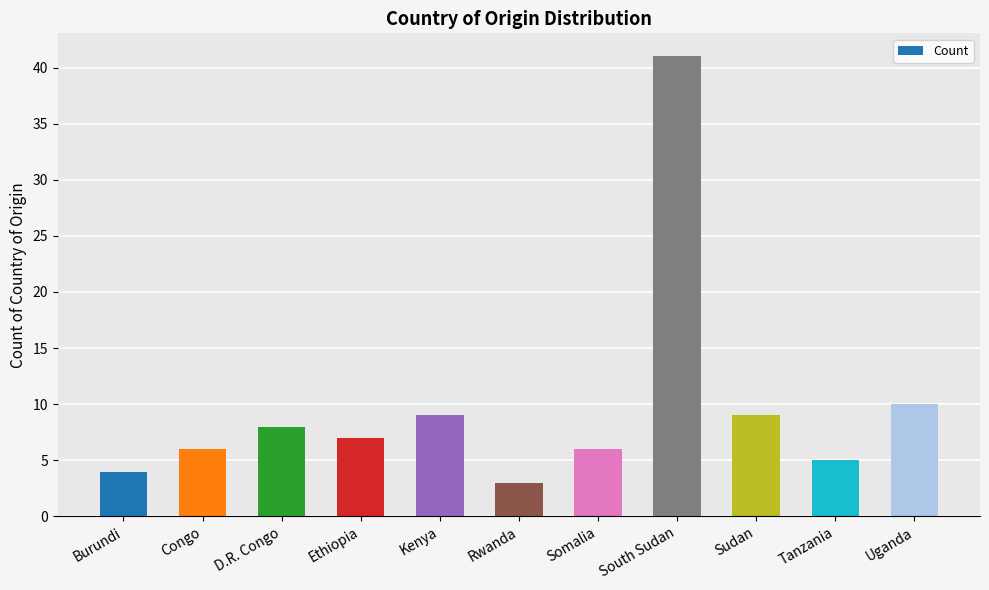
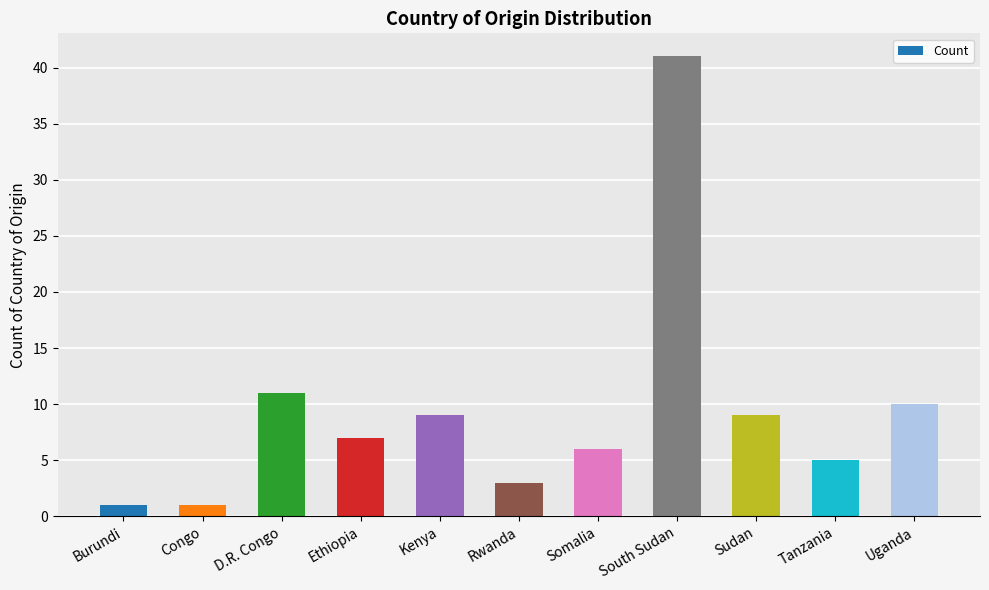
Burundi: 4 -> 1
Congo: 6 -> 1
D.R. Congo: 8 -> 11
